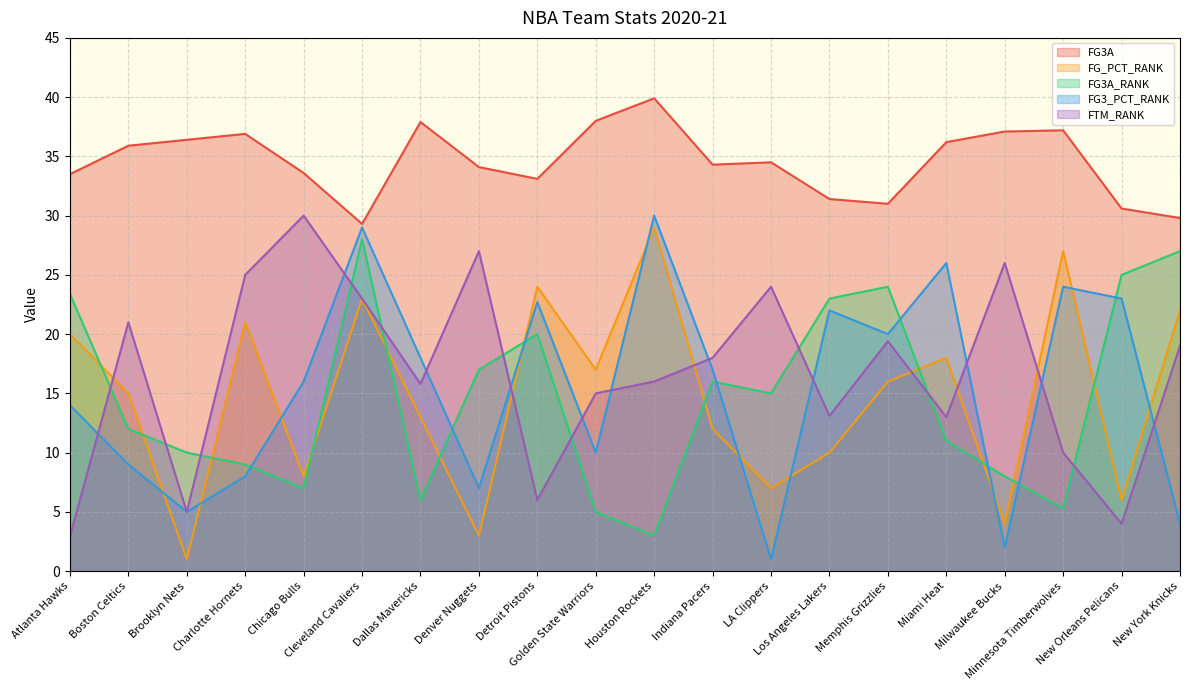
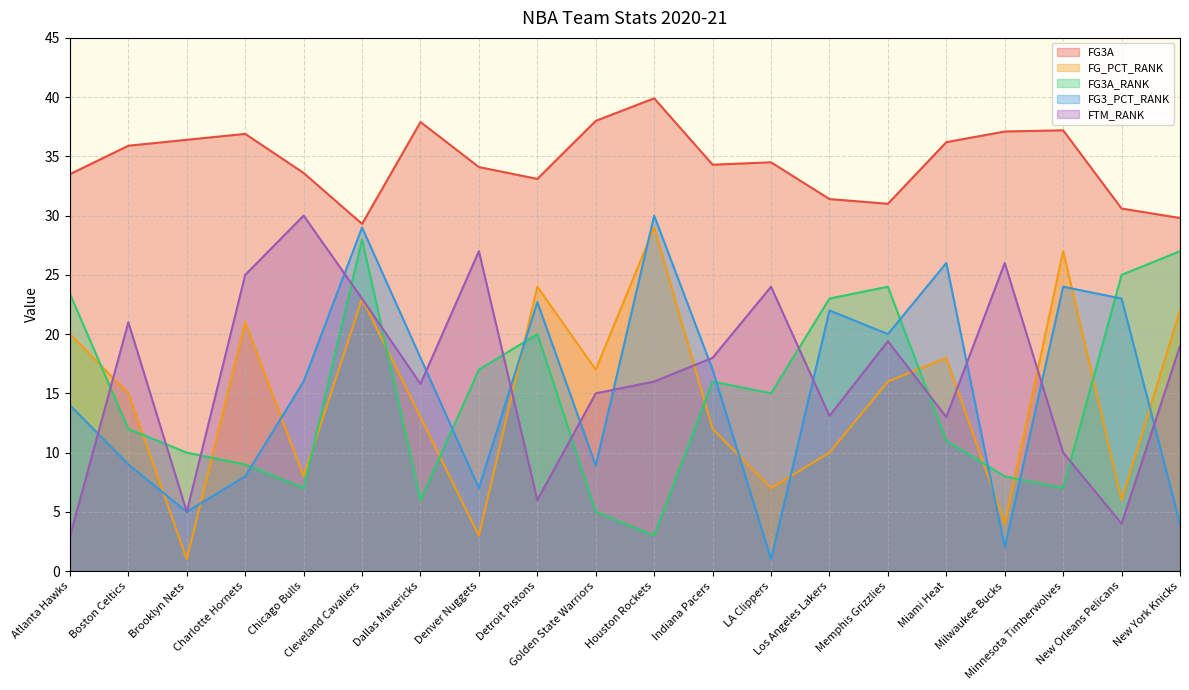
FG3_PCT_RANK, Golden State Warriors: 10.0 -> 8.9
FG3A_RANK, Minnesota Timberwolves: 5.3 -> 7.0
